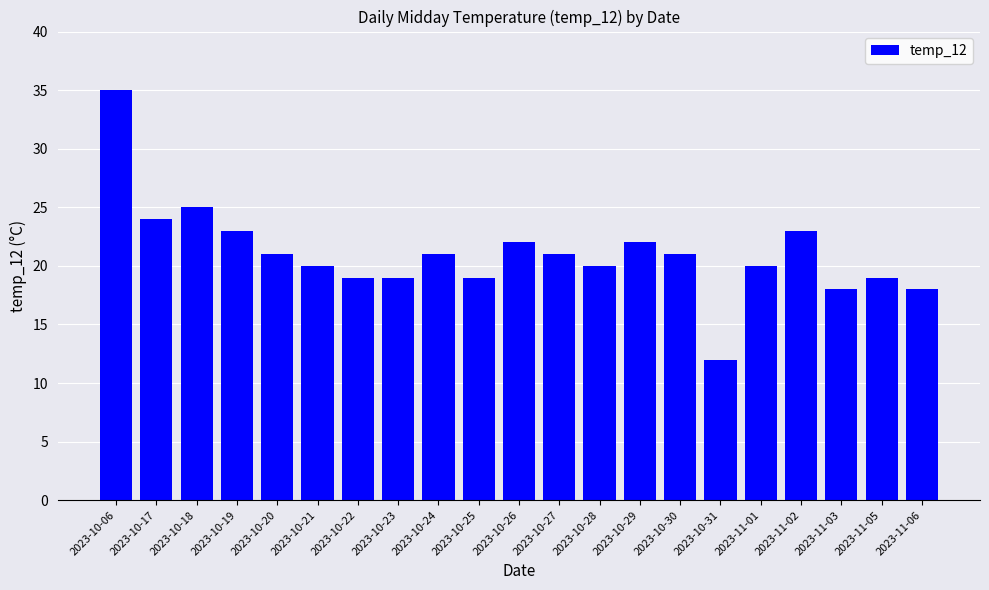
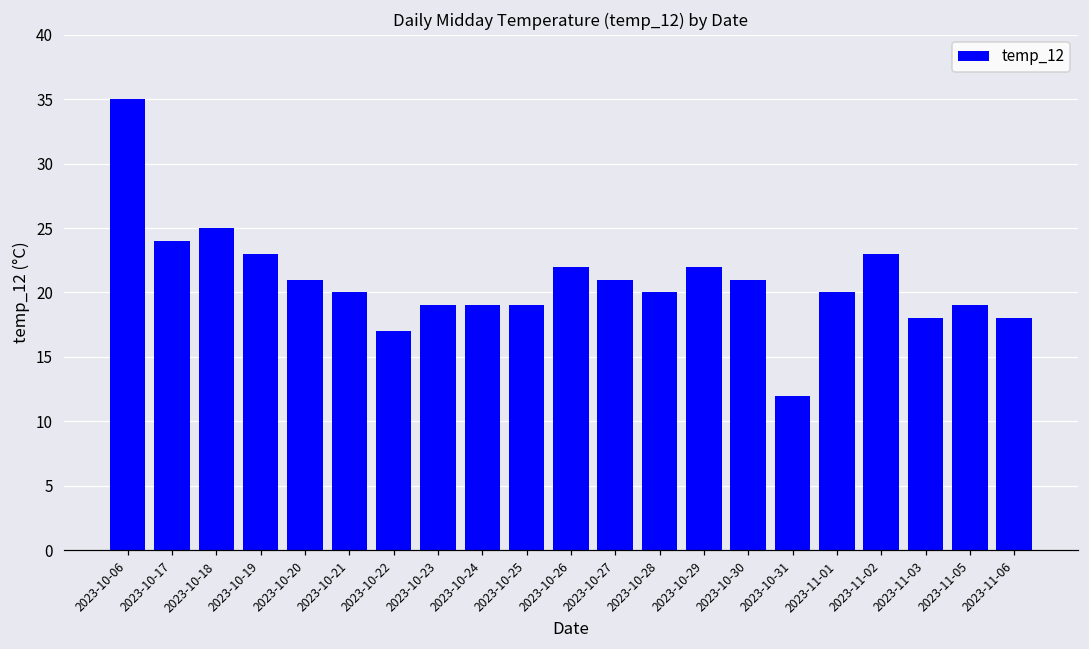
2023-10-22: 19 -> 17
2023-10-24: 21 -> 19
